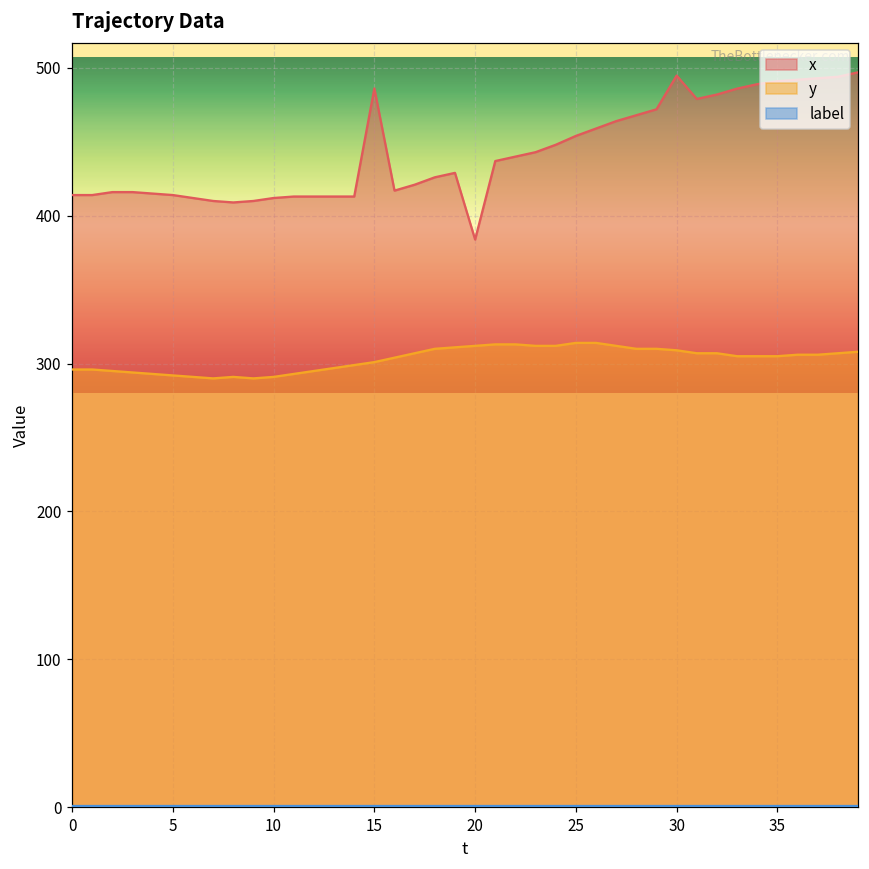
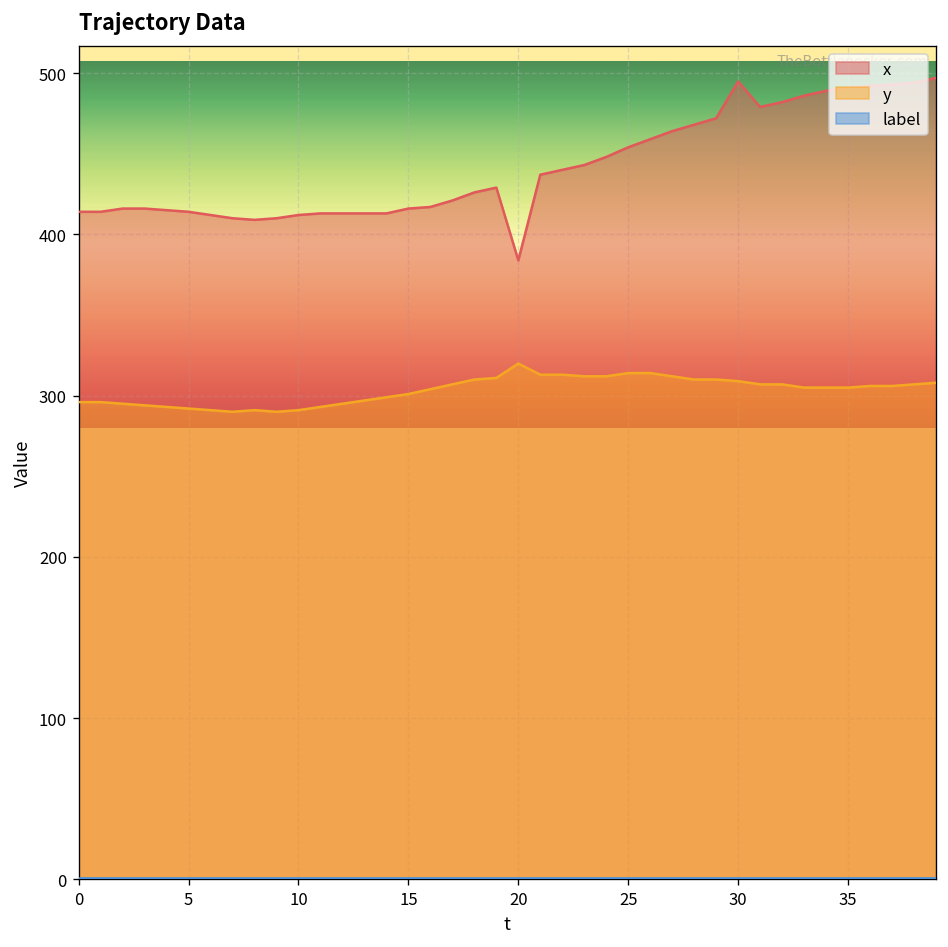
x, 15: 486 -> 416
y, 20: 312 -> 320
